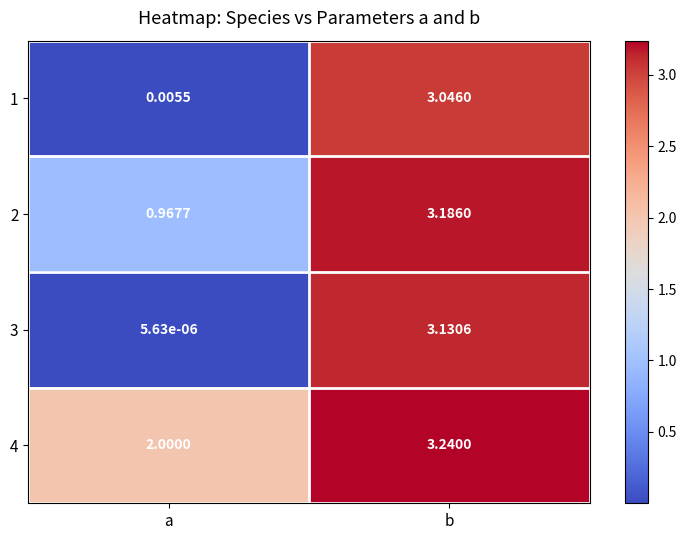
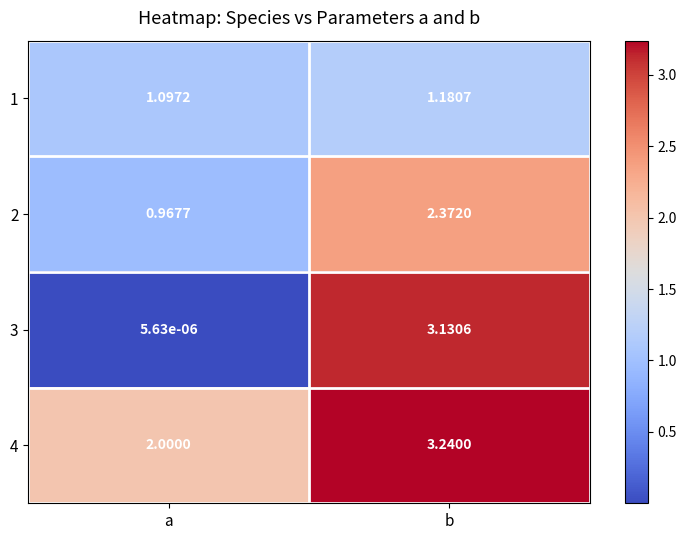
1, a: 0.0055 -> 1.0972
1, b: 3.0460 -> 1.1807
2, b: 3.1860 -> 2.3720
